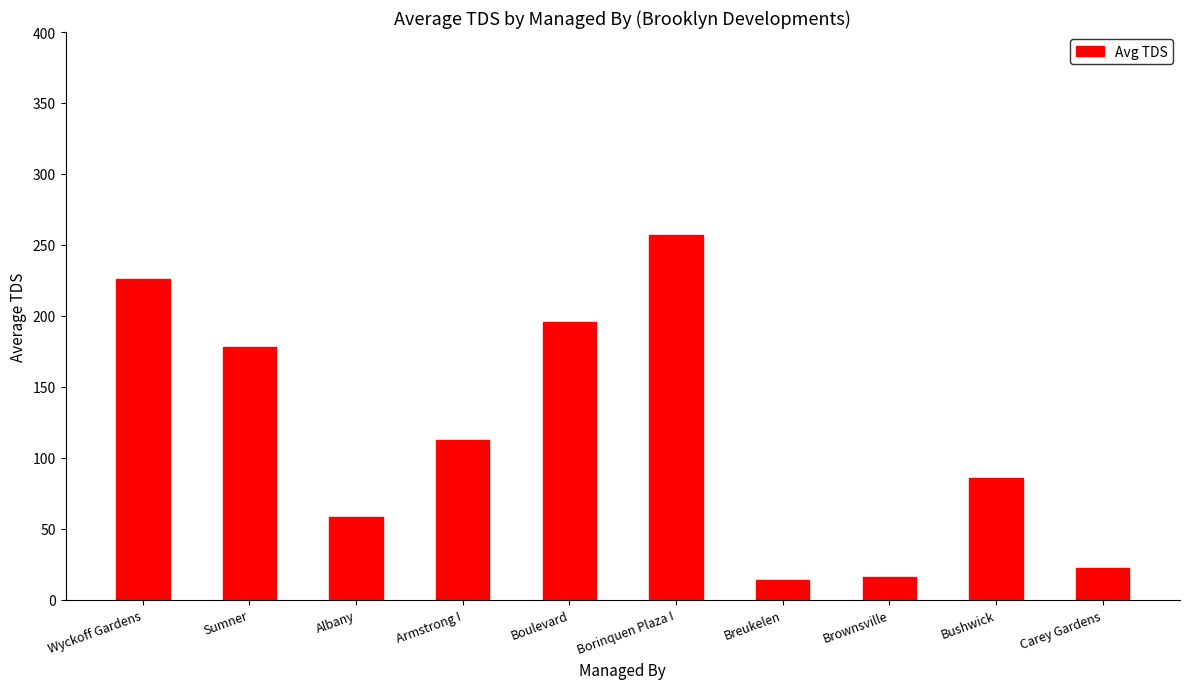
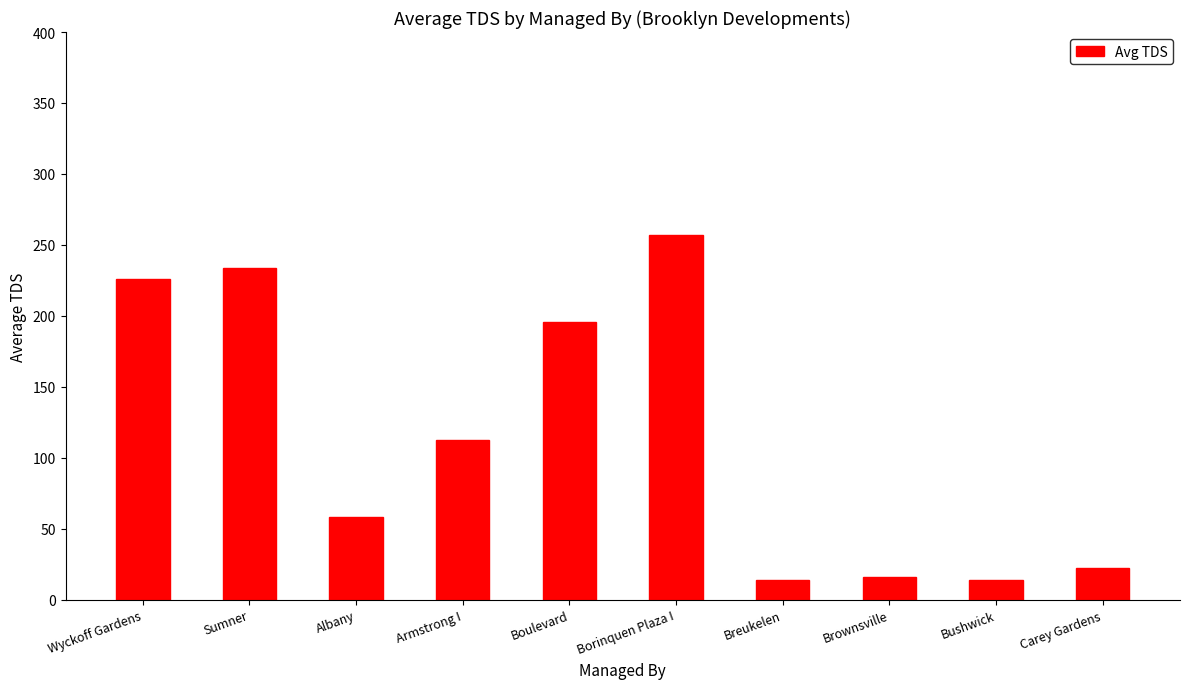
Sumner: 178 -> 234
Bushwick: 86 -> 14
